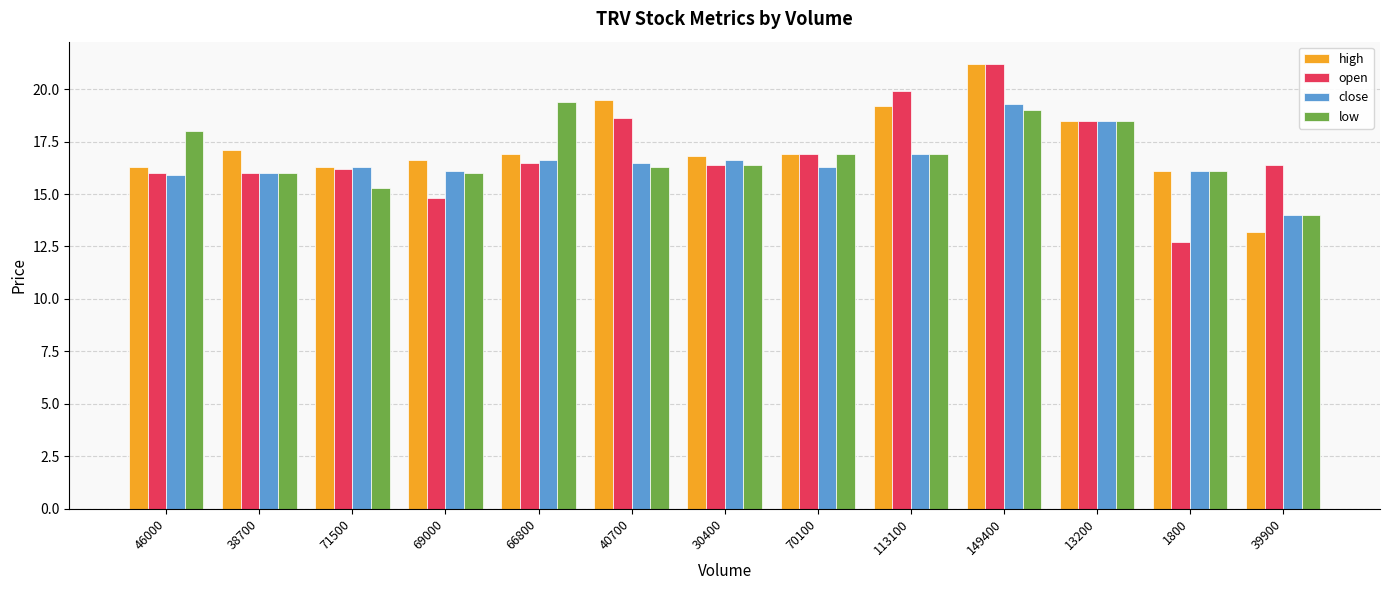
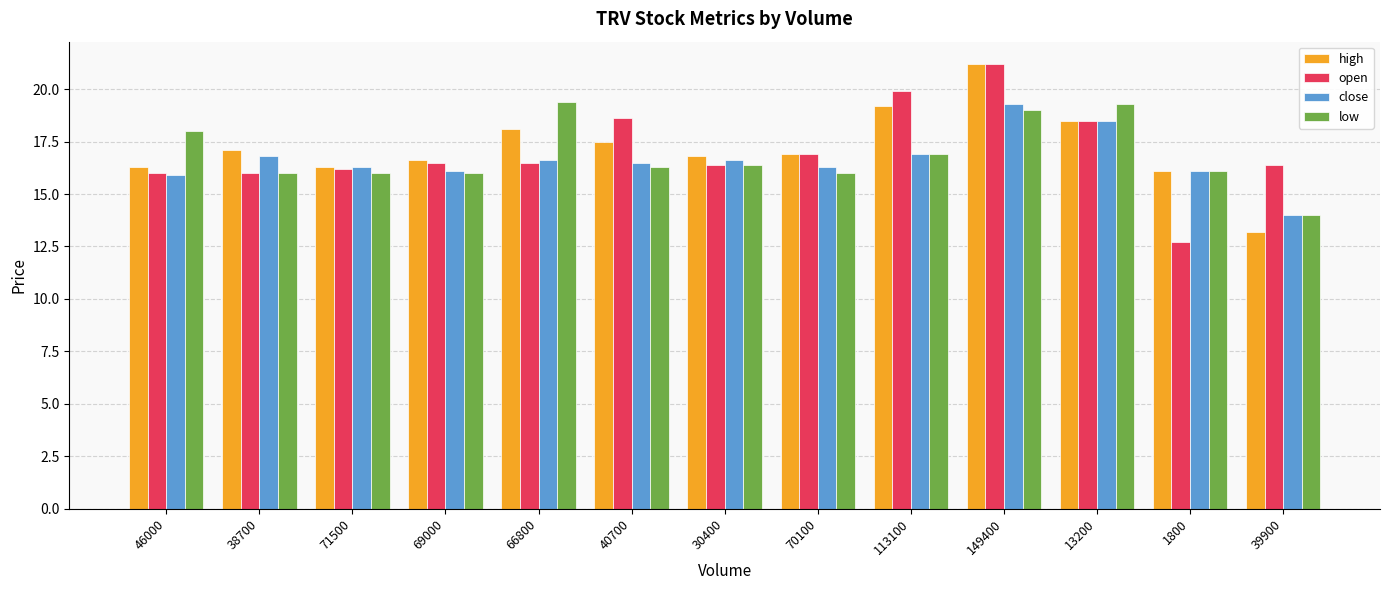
close, 38700: 16.0 -> 16.8
low, 71500: 15.3 -> 16.0
open, 69000: 14.8 -> 16.5
high, 66800: 16.9 -> 18.1
high, 40700: 19.5 -> 17.5
low, 70100: 16.9 -> 16.0
low, 13200: 18.5 -> 19.3
